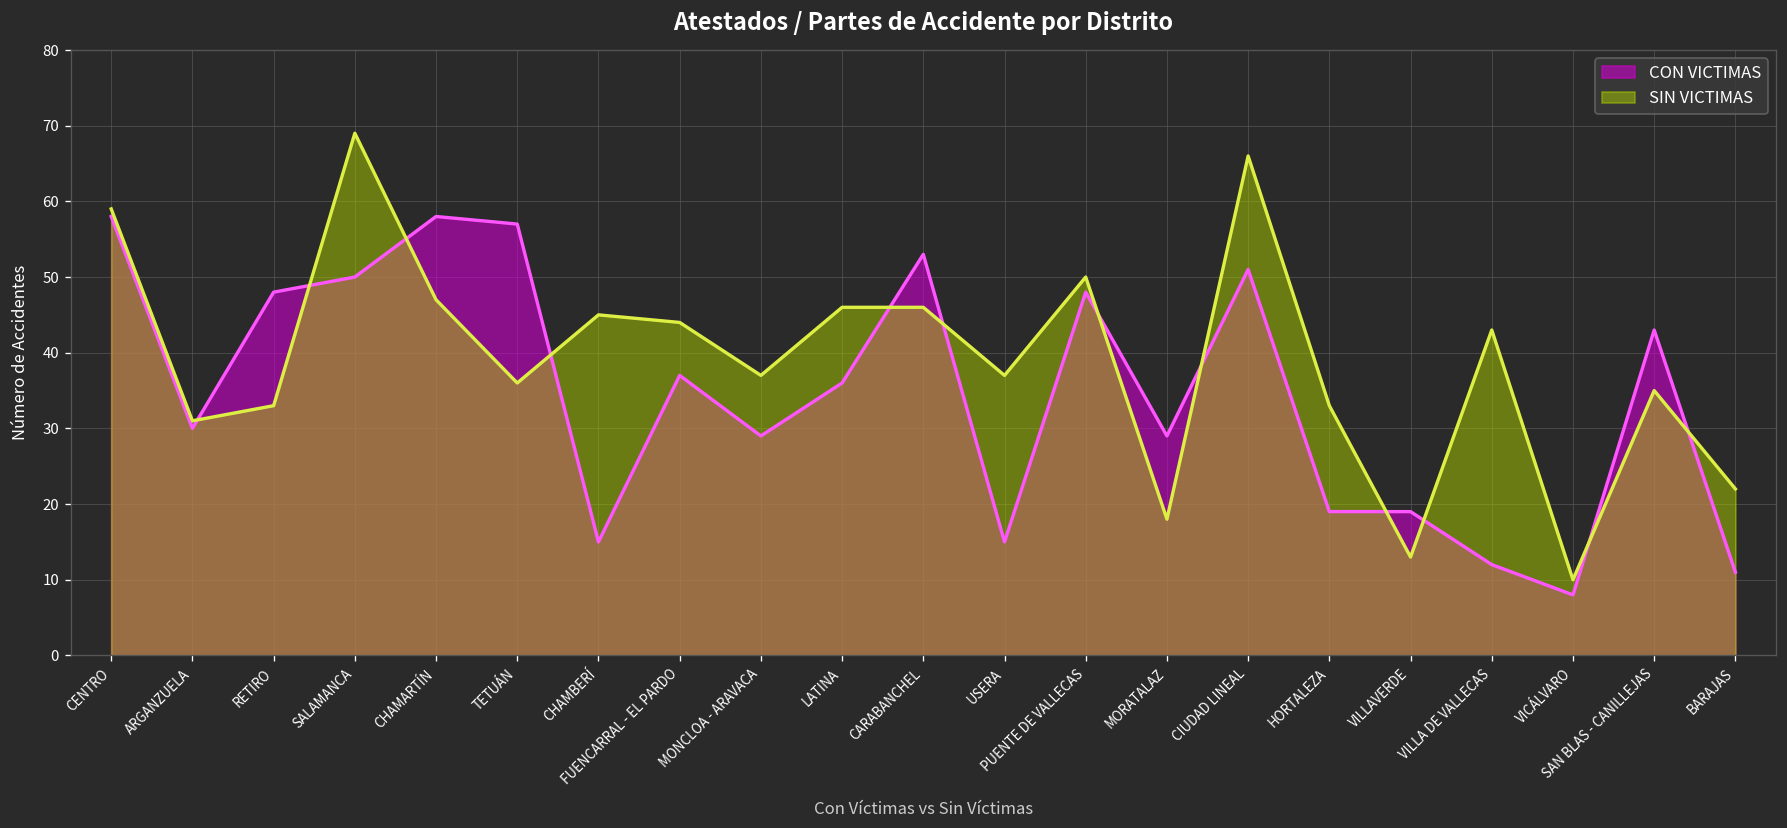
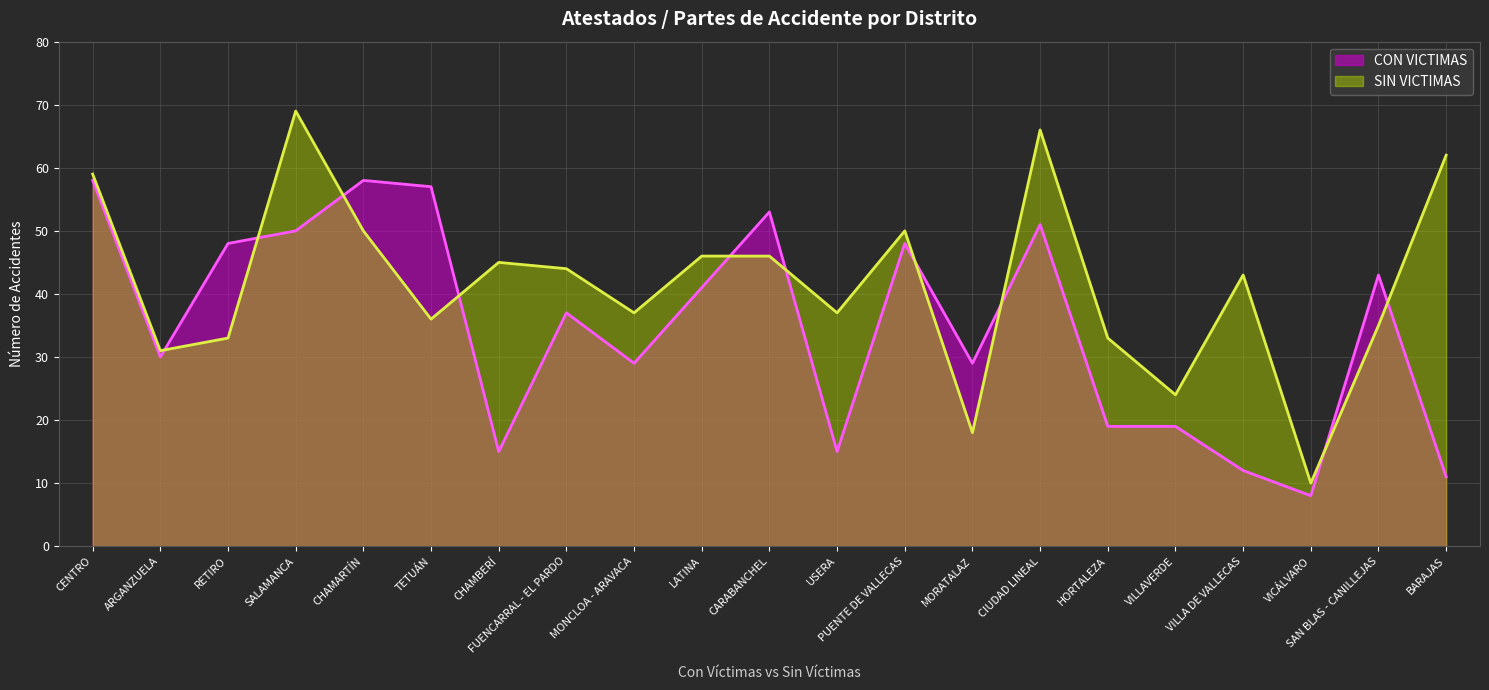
SIN VICTIMAS, CHAMARTÍN: 47 -> 50
CON VICTIMAS, LATINA: 36 -> 41
SIN VICTIMAS, VILLAVERDE: 13 -> 24
SIN VICTIMAS, BARAJAS: 22 -> 62
